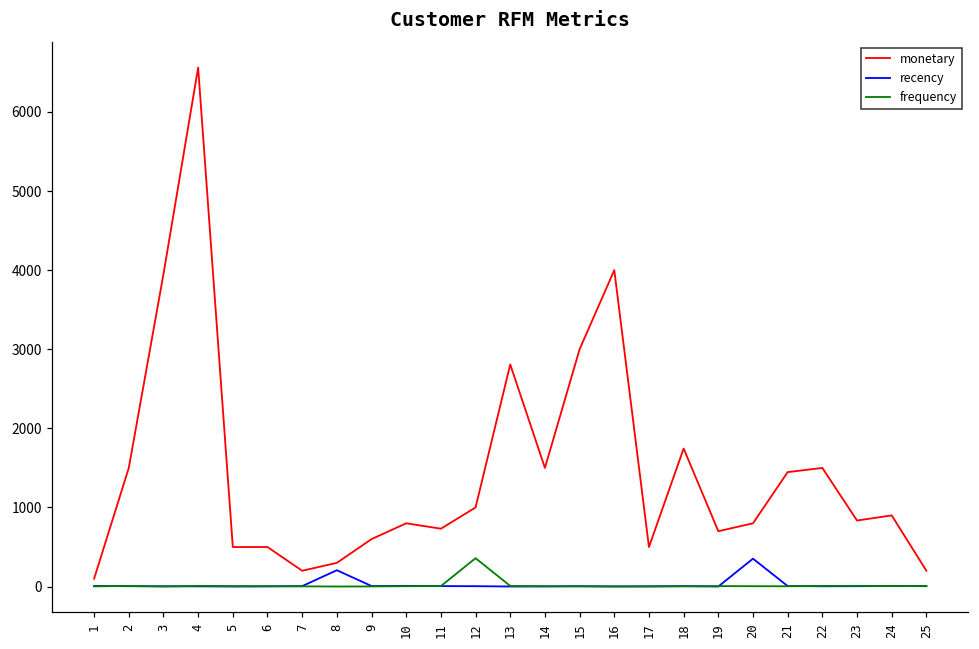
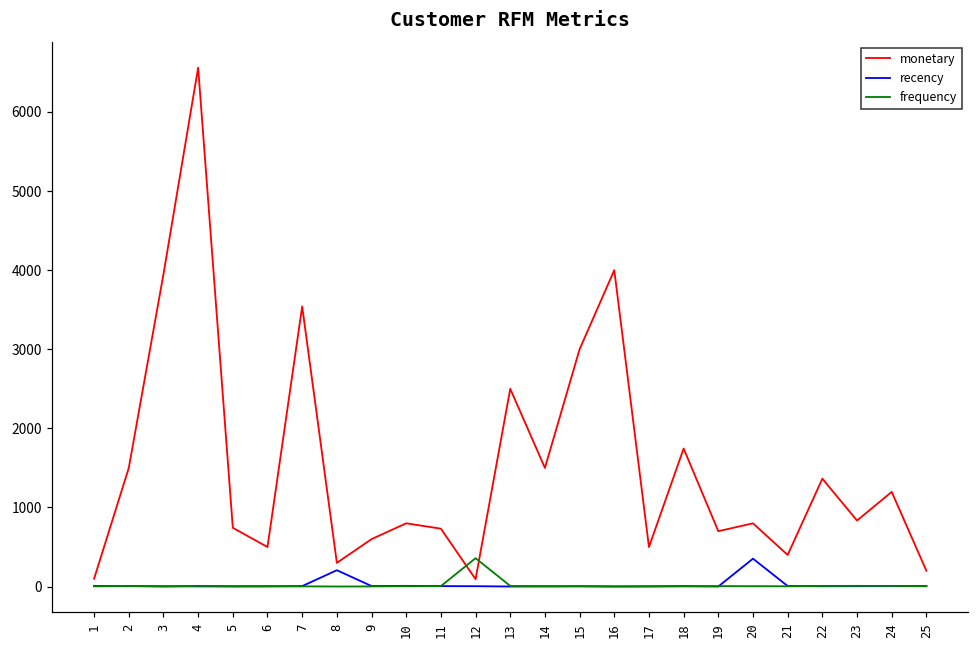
monetary, 5: 500 -> 700
monetary, 7: 200 -> 3500
monetary, 12: 1000 -> 100
monetary, 13: 2800 -> 2500
monetary, 21: 1400 -> 400
monetary, 22: 1500 -> 1400
monetary, 24: 900 -> 1200
